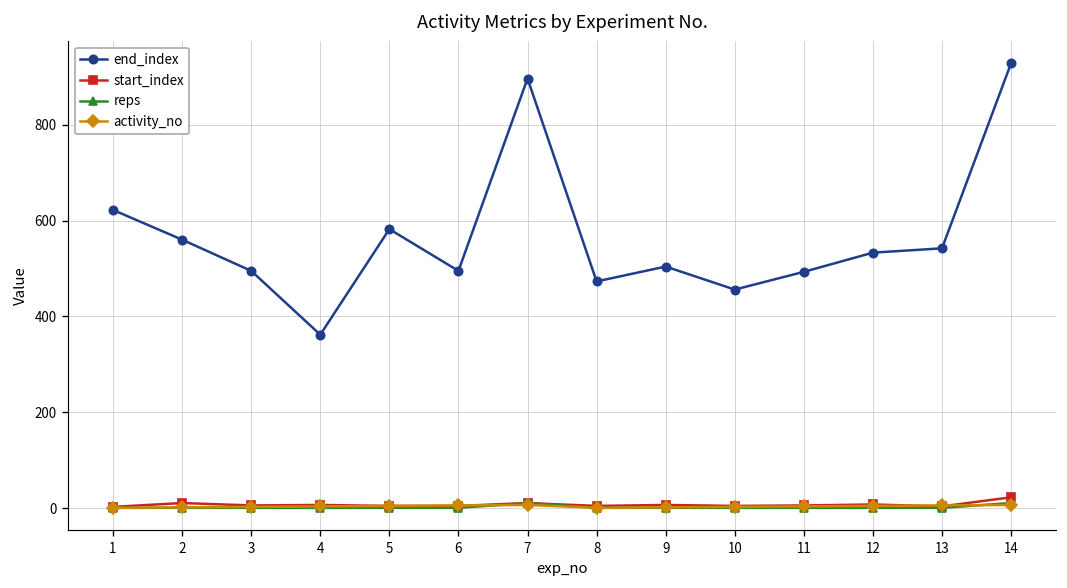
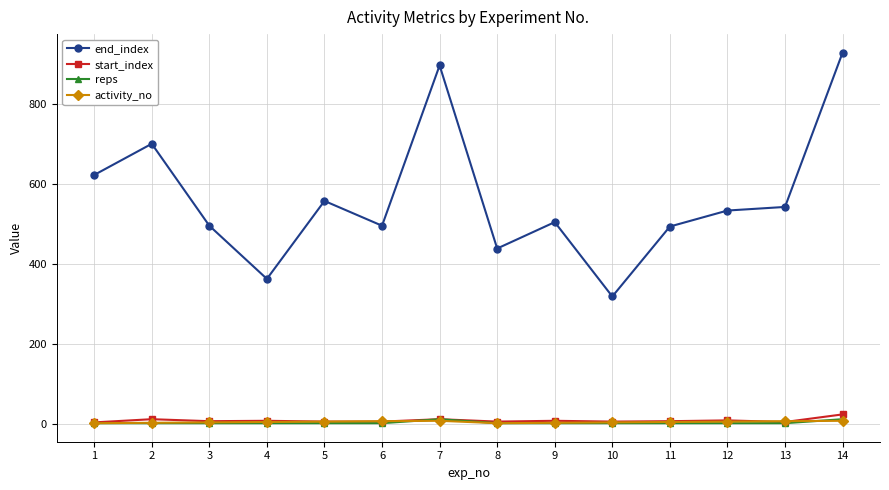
end_index, 2: 560 -> 700
end_index, 5: 580 -> 560
end_index, 8: 470 -> 440
end_index, 10: 460 -> 320
